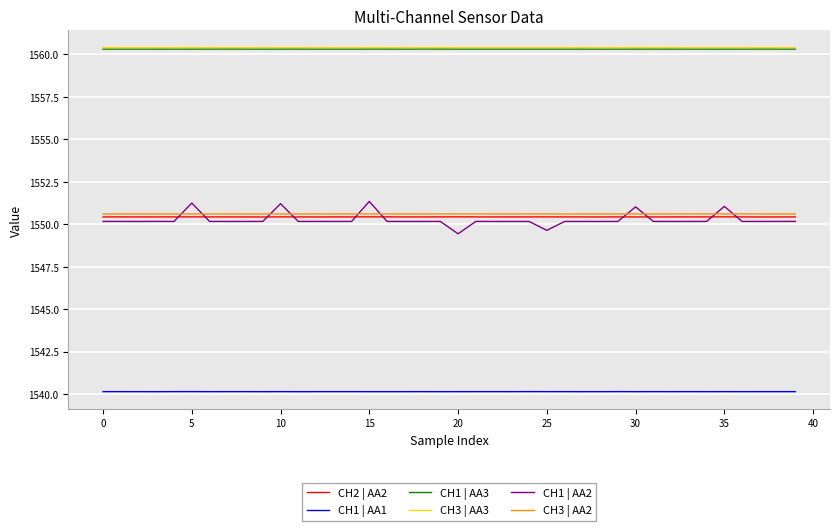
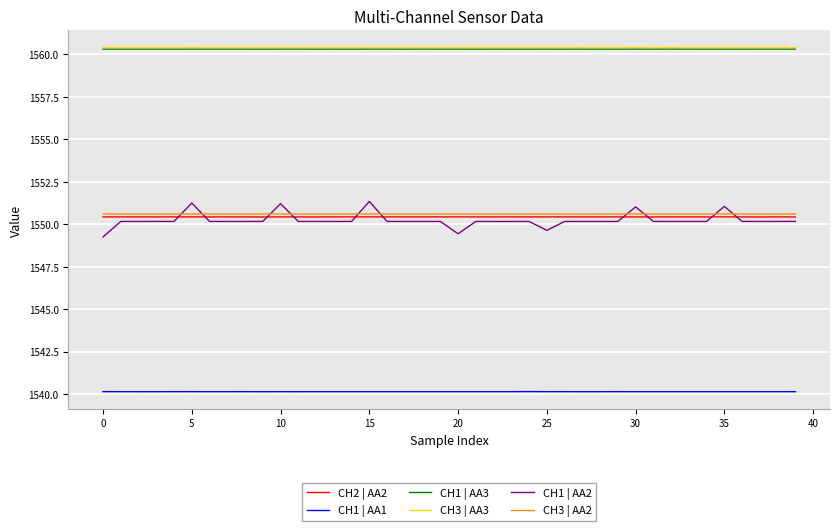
CH1 | AA2, 0: 1550.2 -> 1549.3
